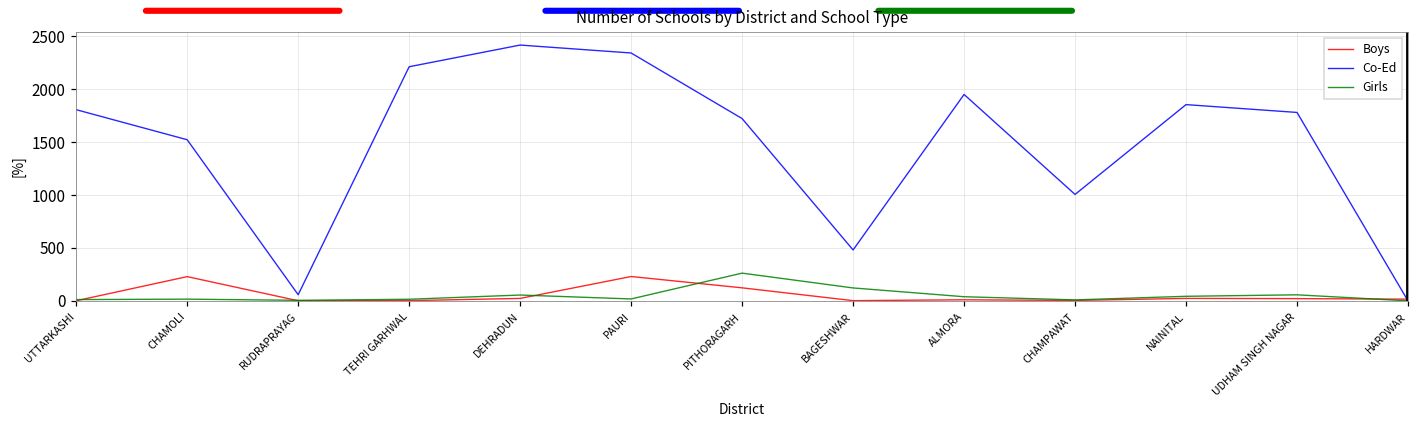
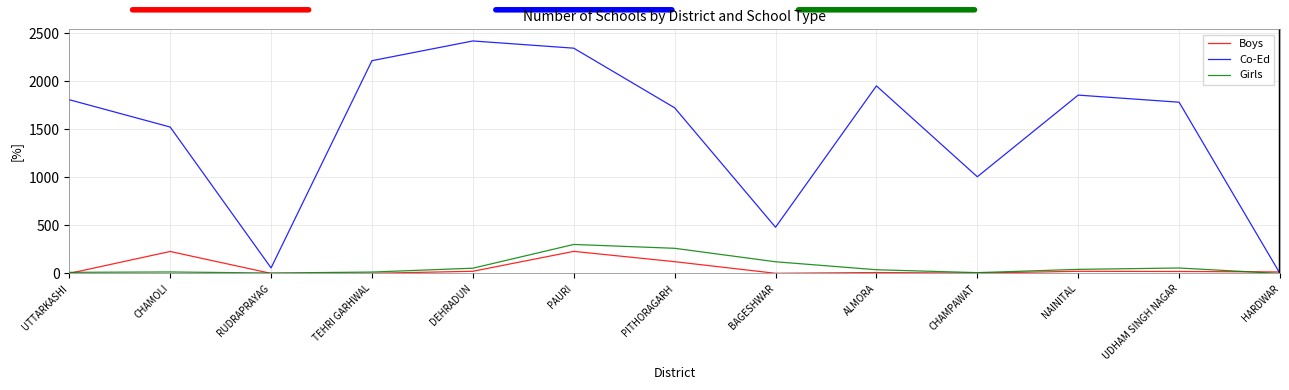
Girls, PAURI: 0 -> 300
